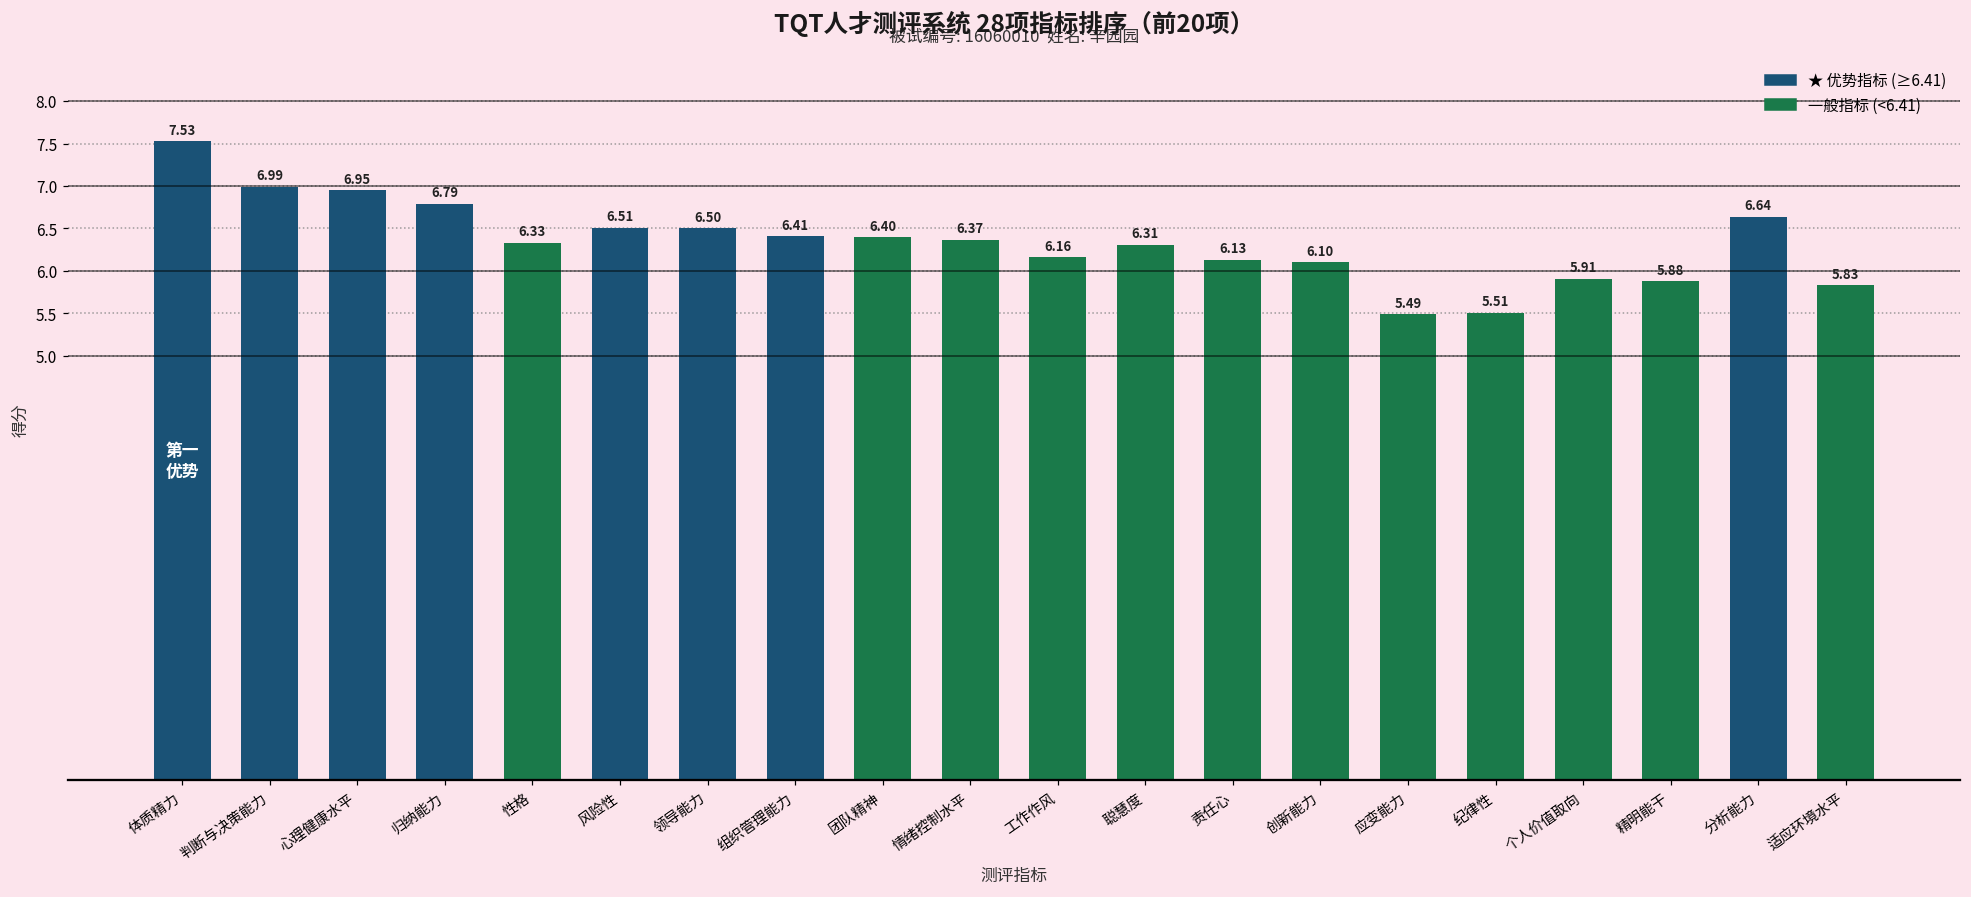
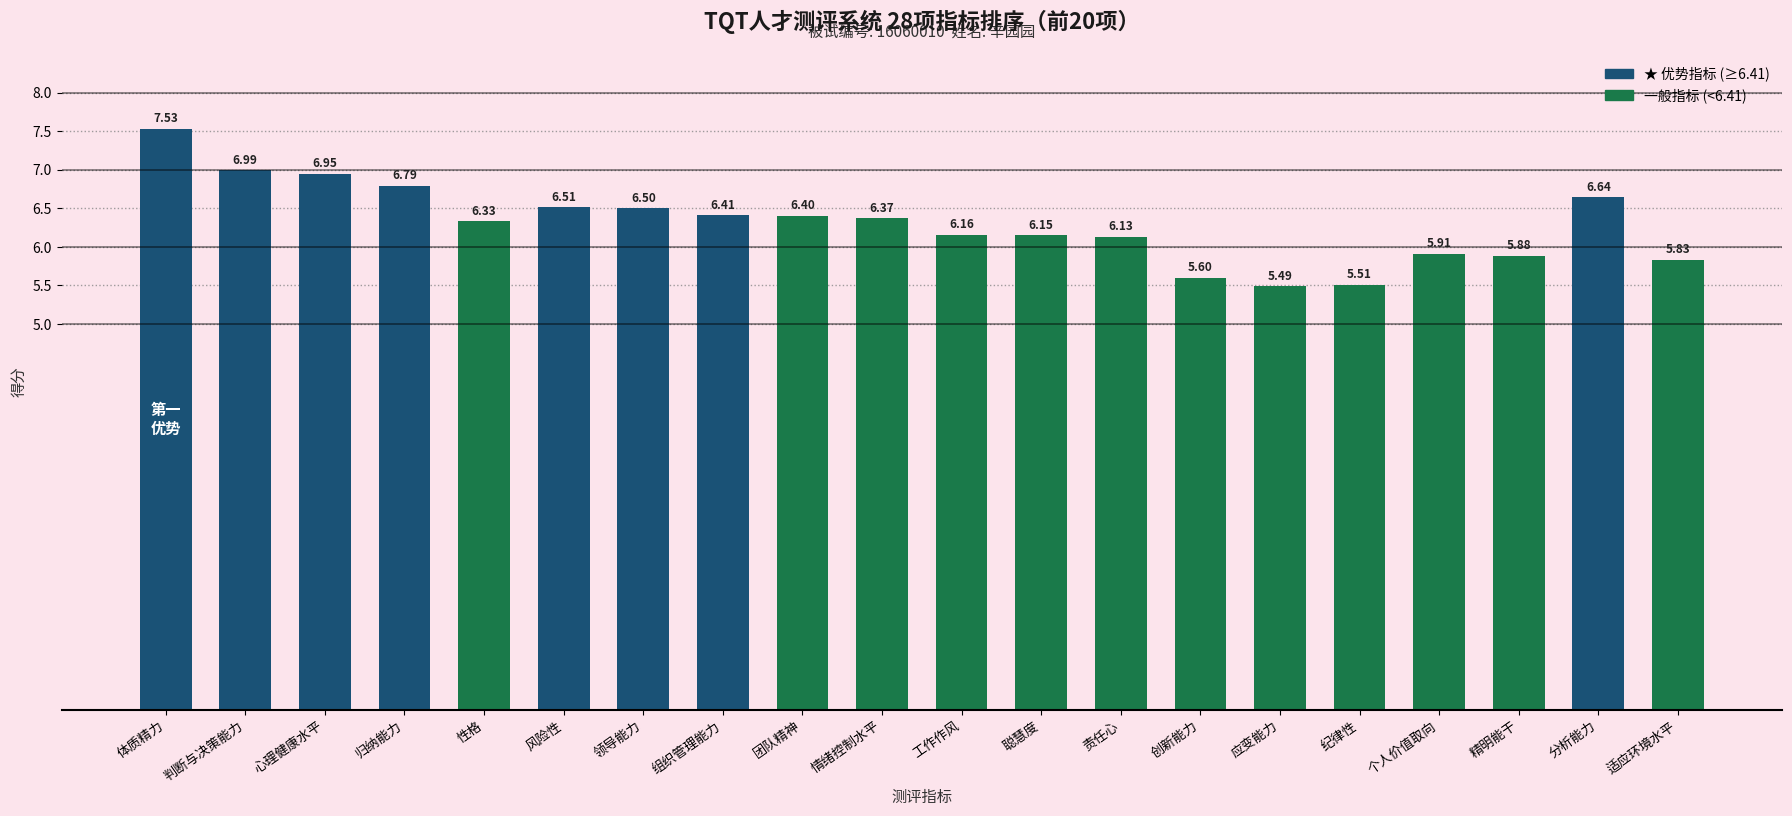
聪慧度: 6.31 -> 6.15
创新能力: 6.10 -> 5.60
